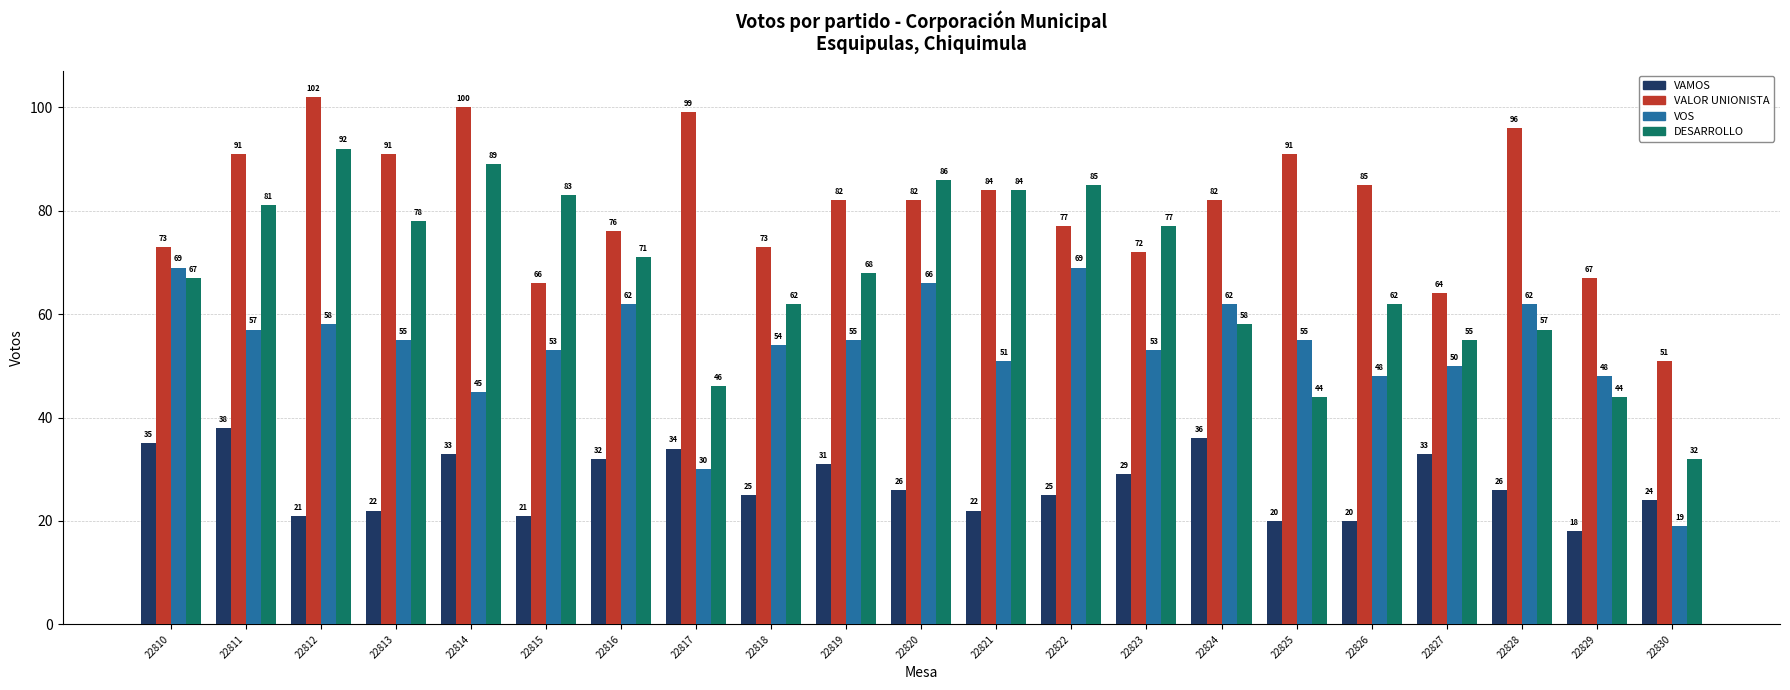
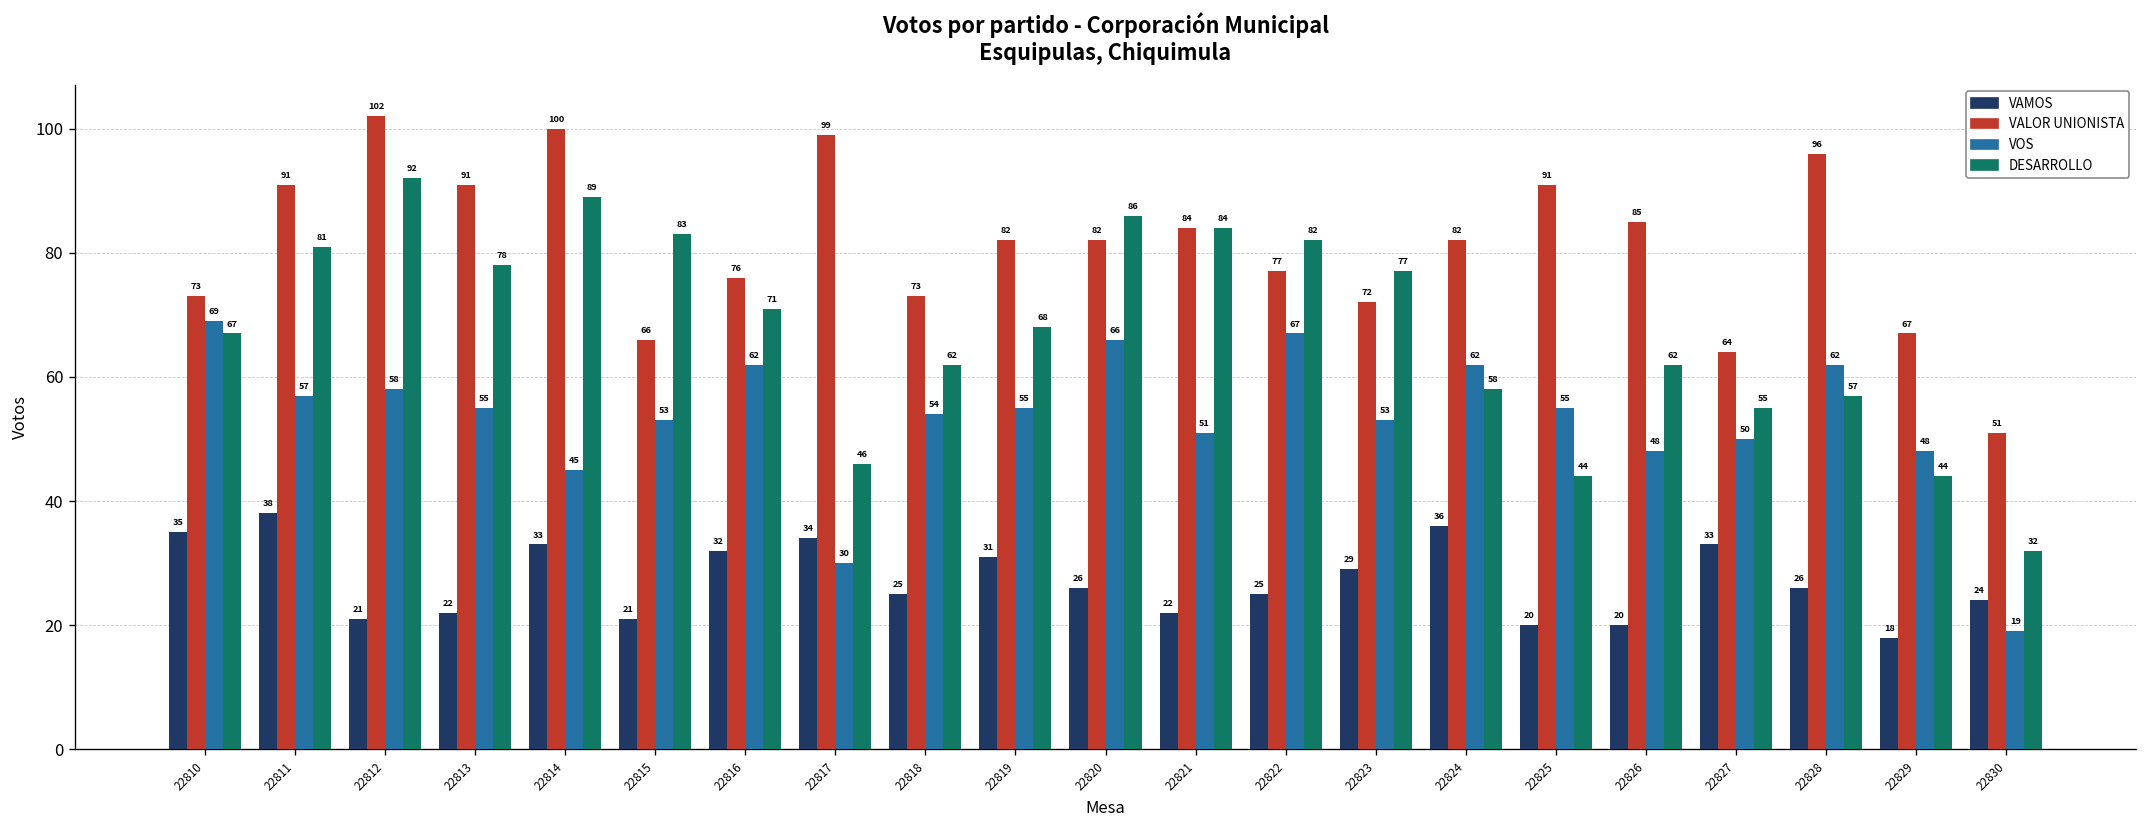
VOS, 22822: 69 -> 67
DESARROLLO, 22822: 85 -> 82
